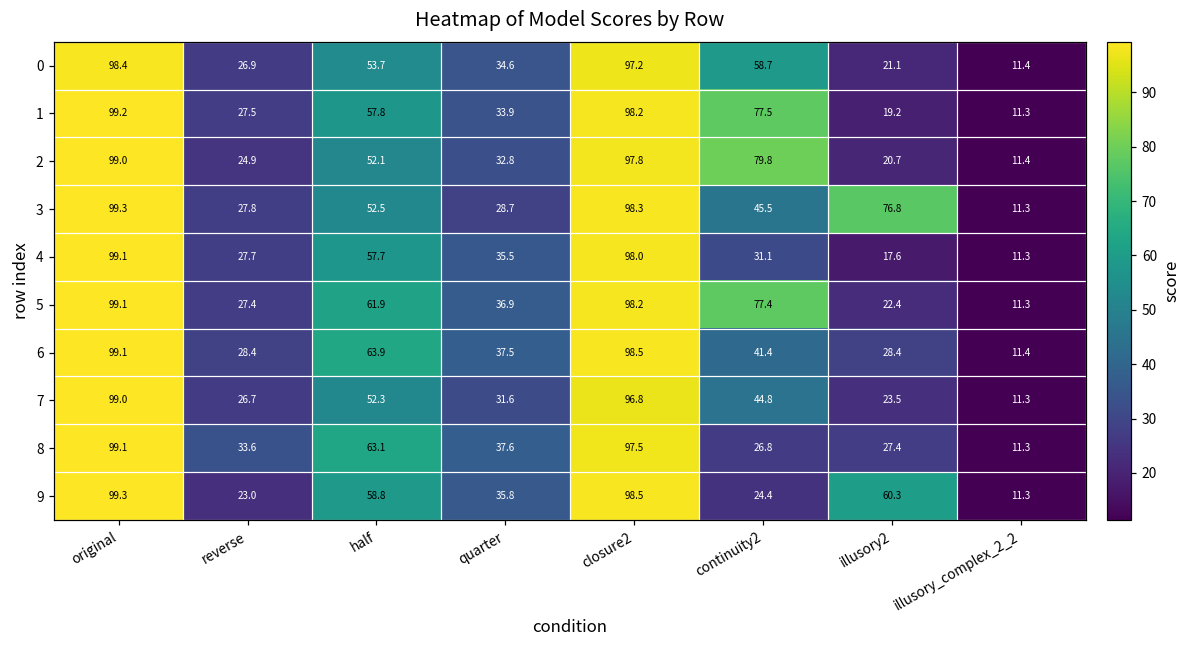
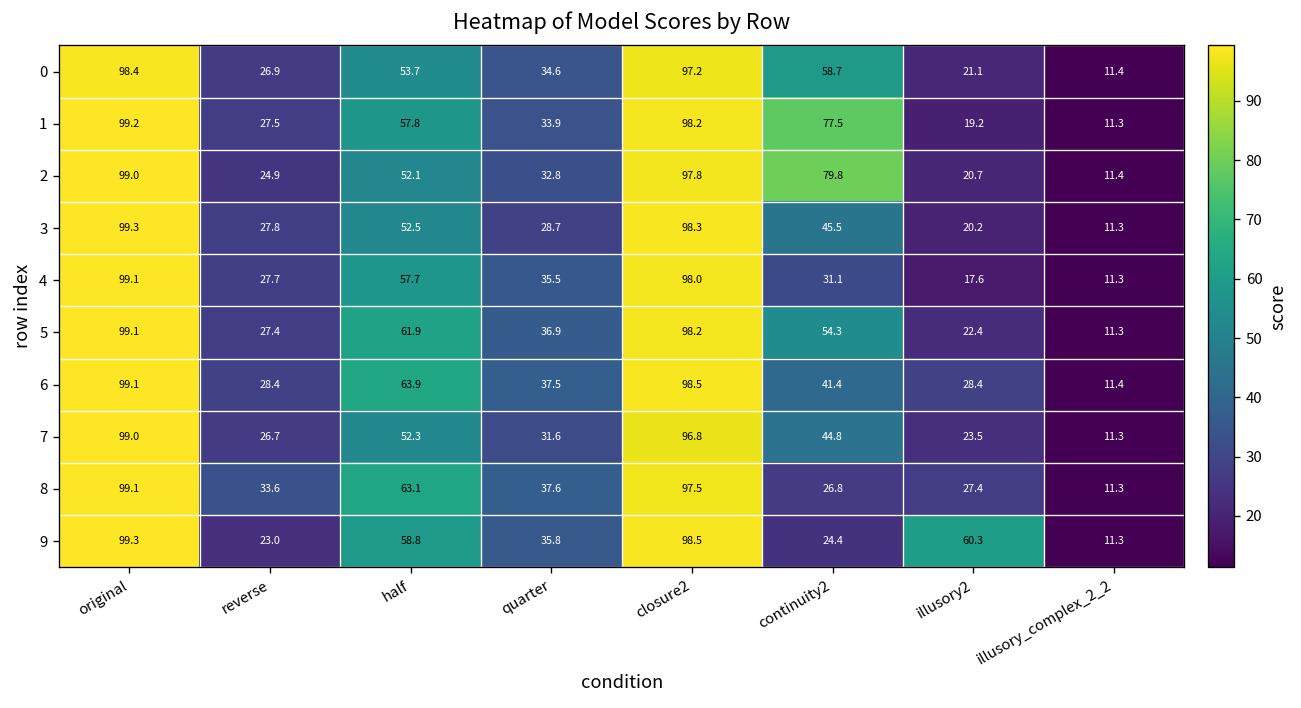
3, illusory2: 76.8 -> 20.2
5, continuity2: 77.4 -> 54.3
